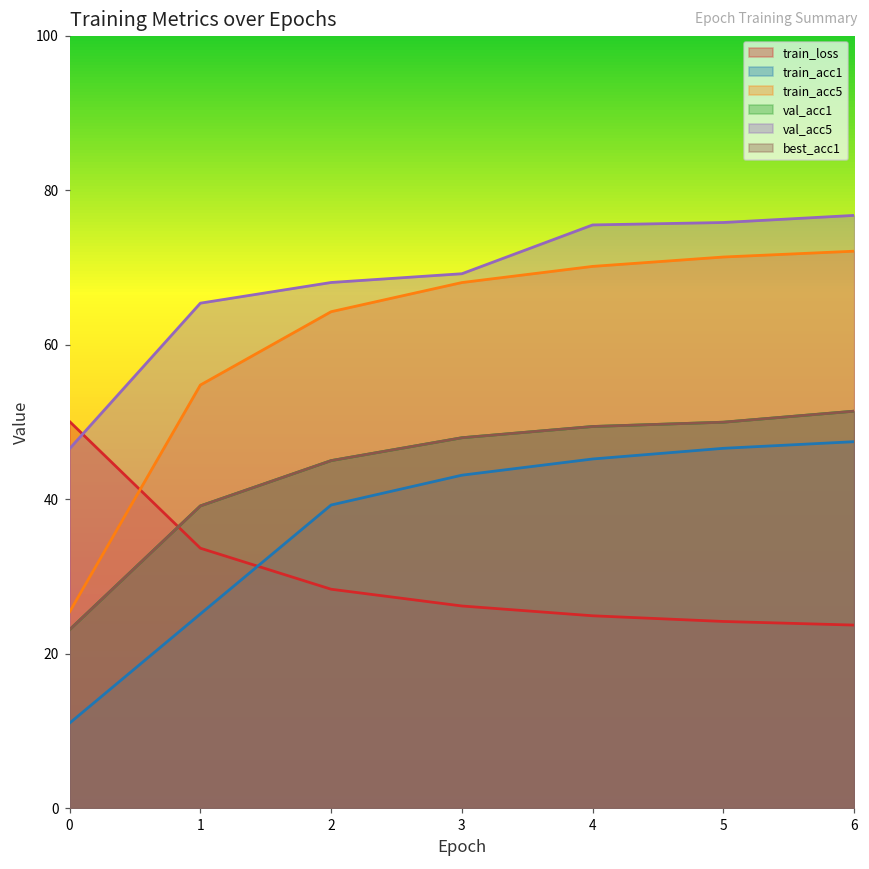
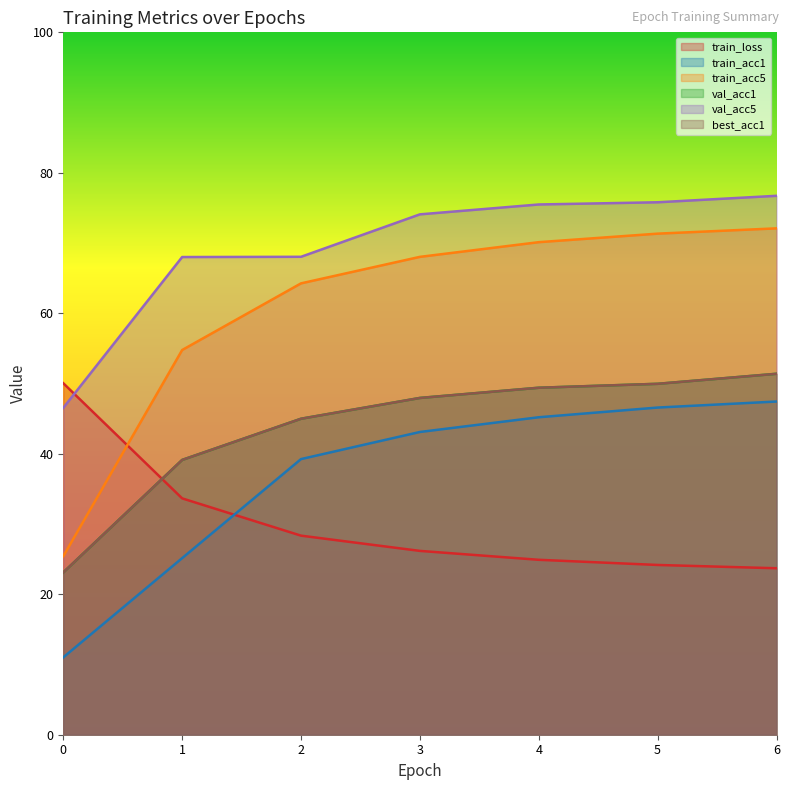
val_acc5, 1: 65 -> 68
val_acc5, 3: 69 -> 74
